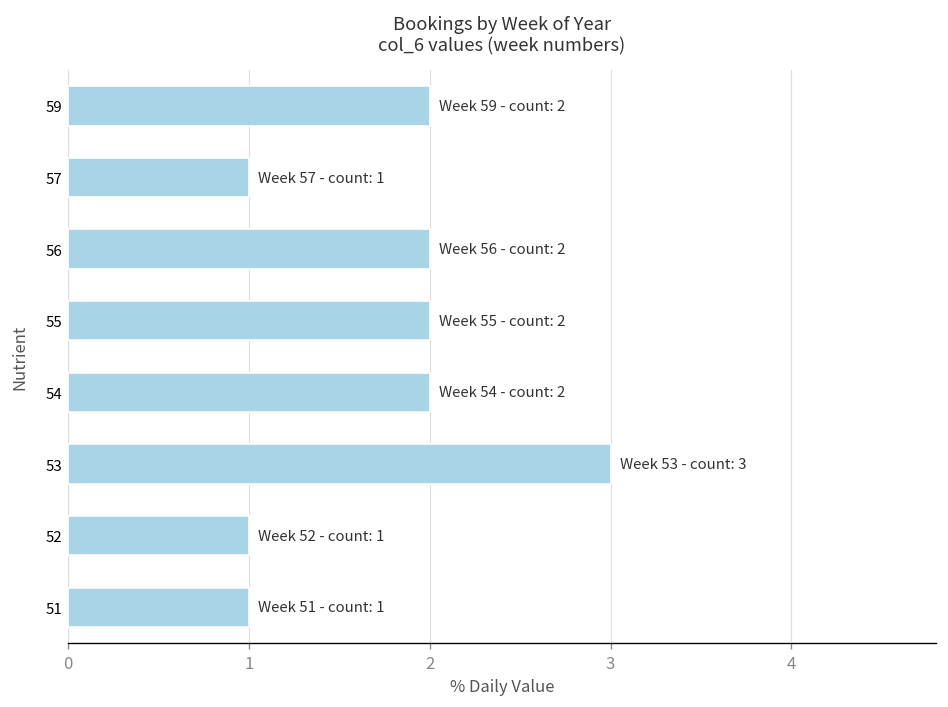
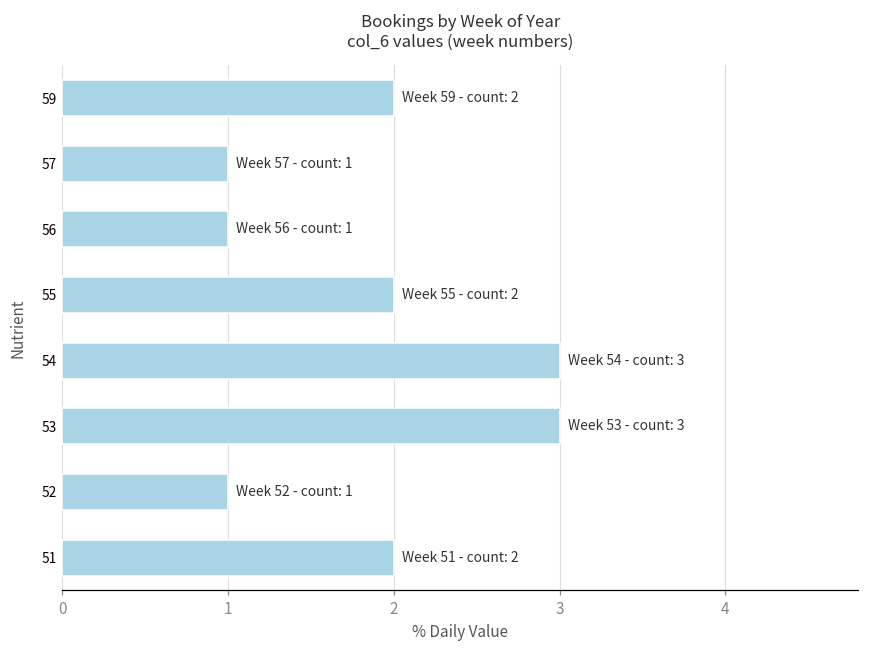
56: 2 -> 1
54: 2 -> 3
51: 1 -> 2
